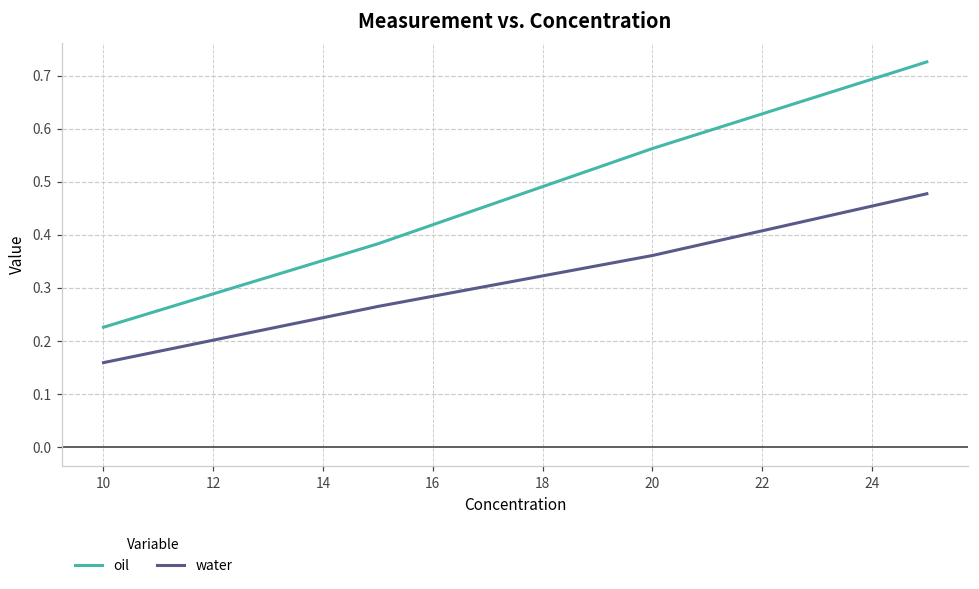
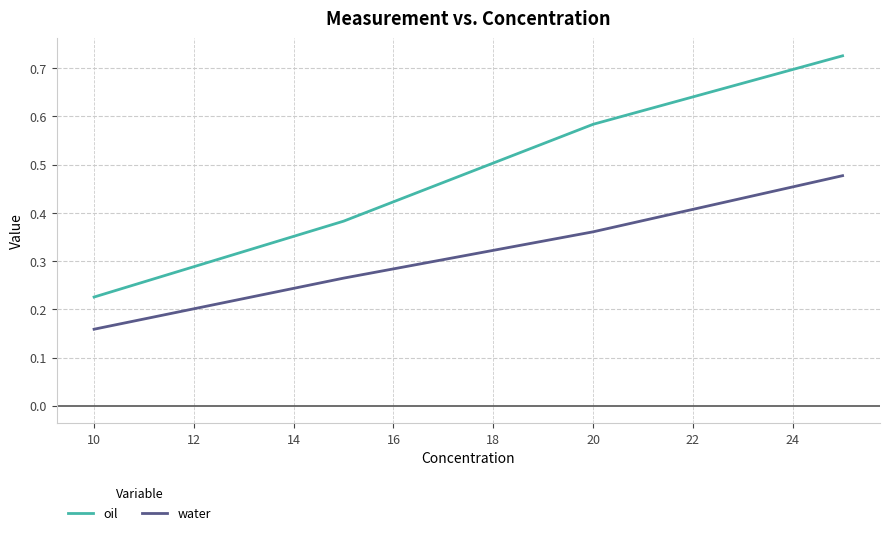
oil, 20: 0.56 -> 0.58
